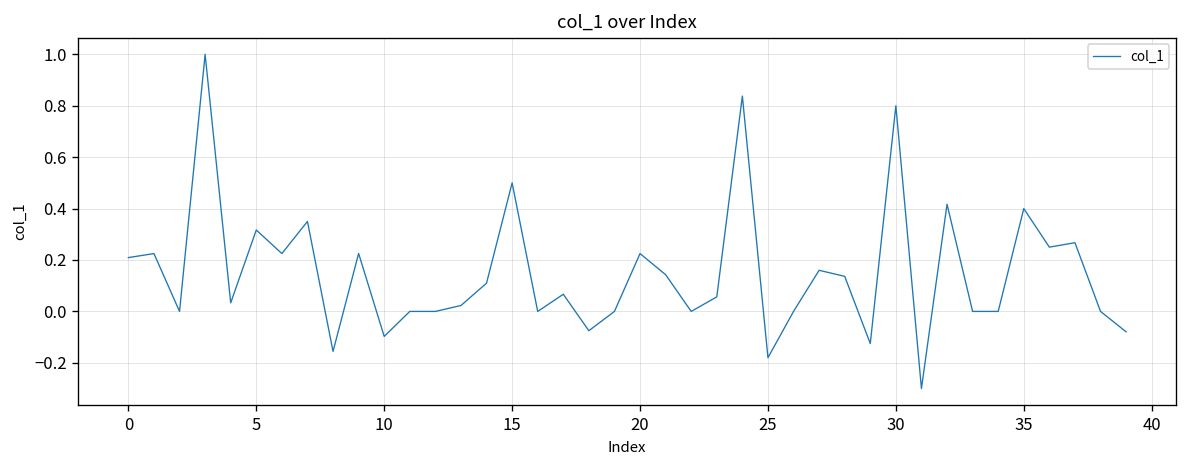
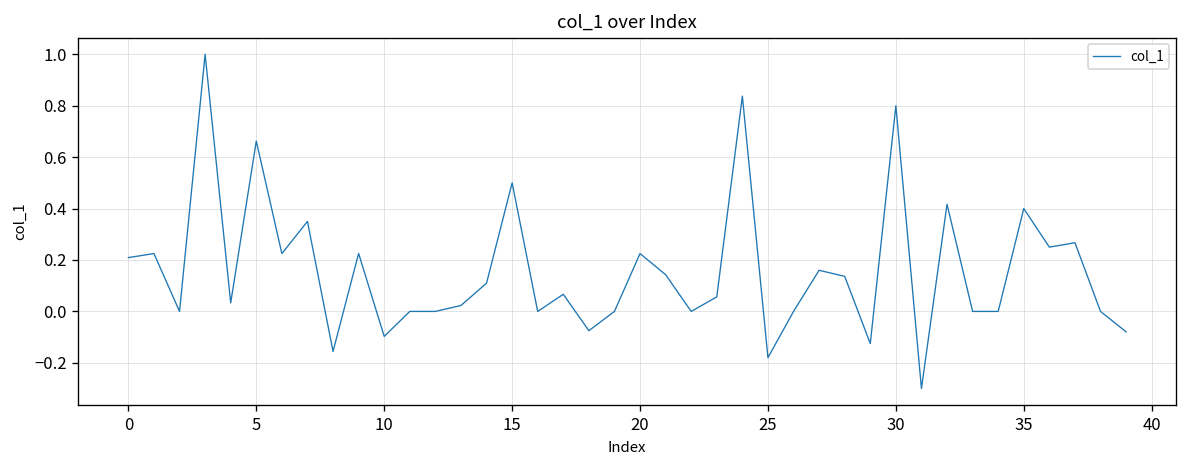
5: 0.32 -> 0.66
